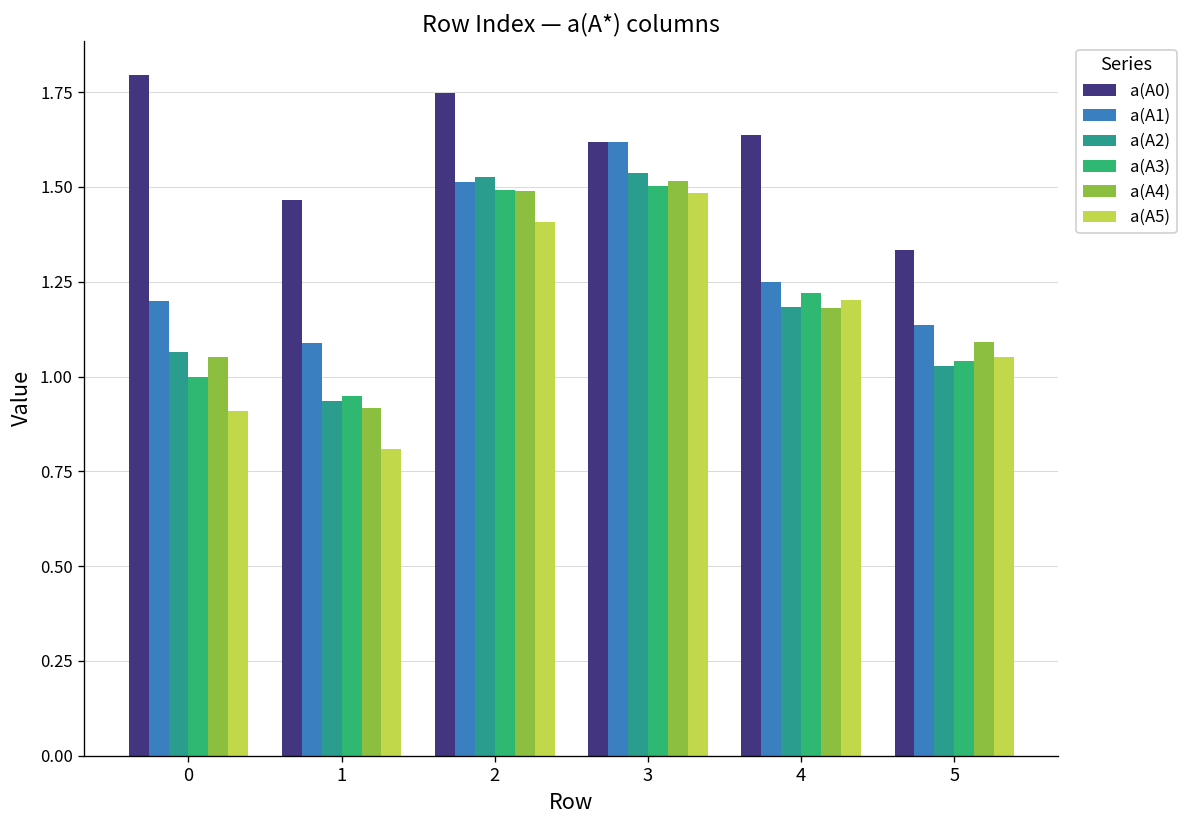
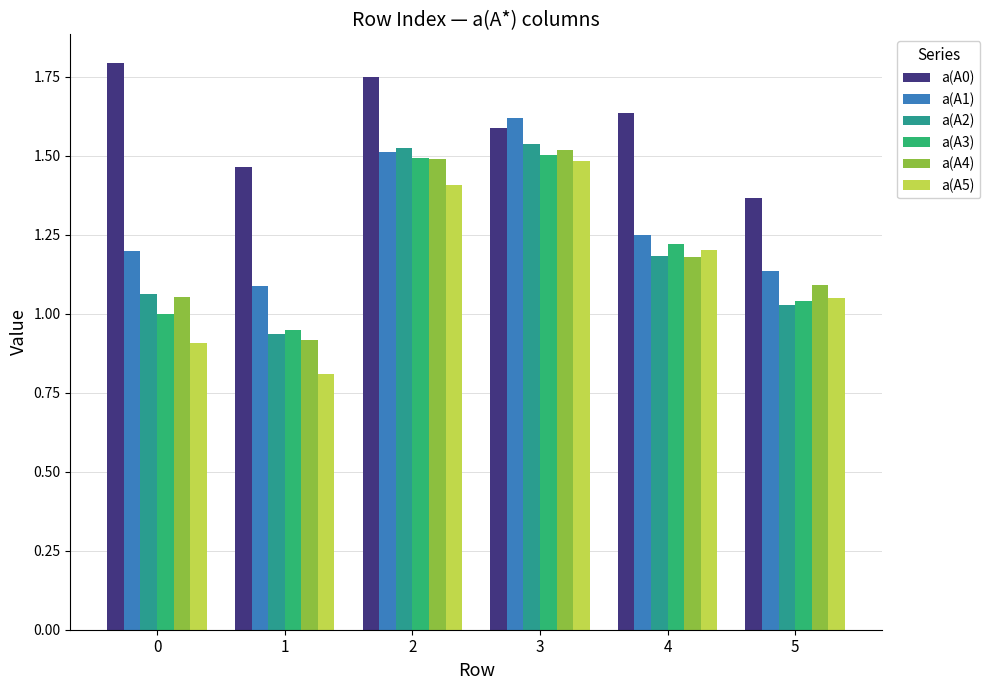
a(A0), 3: 1.62 -> 1.59
a(A0), 5: 1.33 -> 1.37
